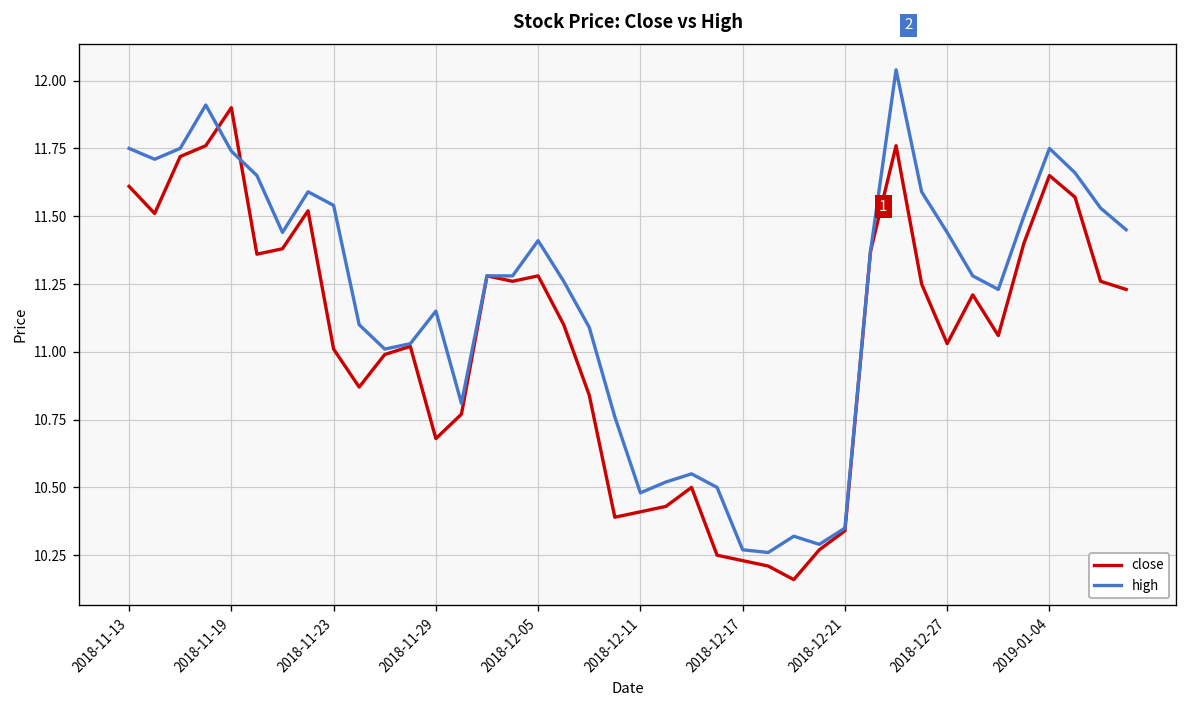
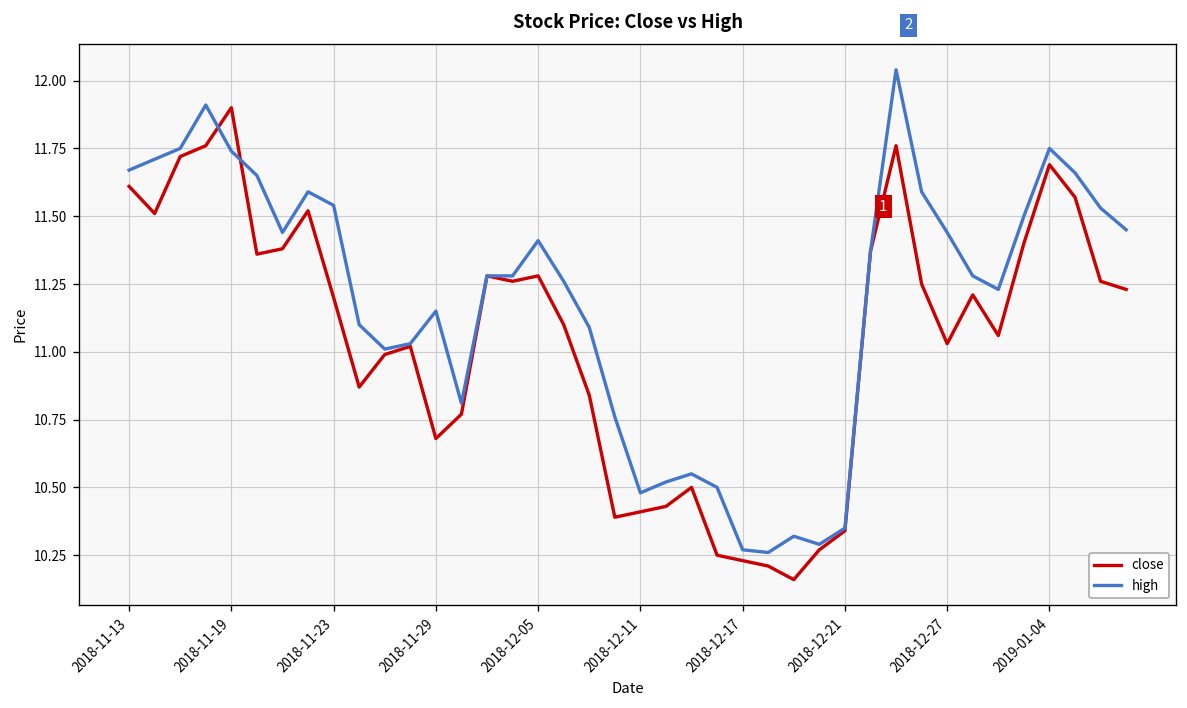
high, 2018-11-13: 11.75 -> 11.67
close, 2018-11-23: 11.01 -> 11.20
close, 2019-01-04: 11.65 -> 11.69
